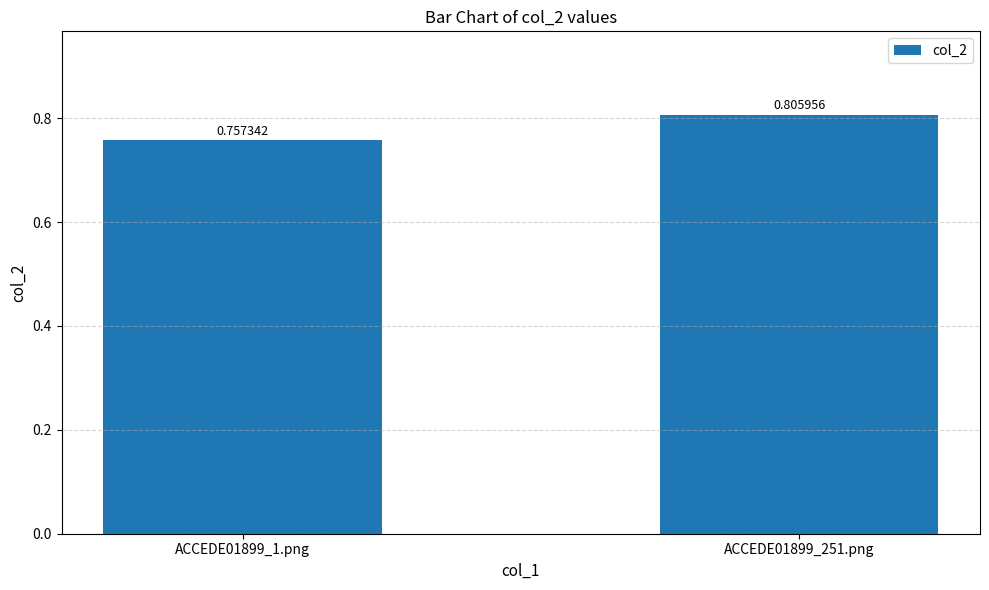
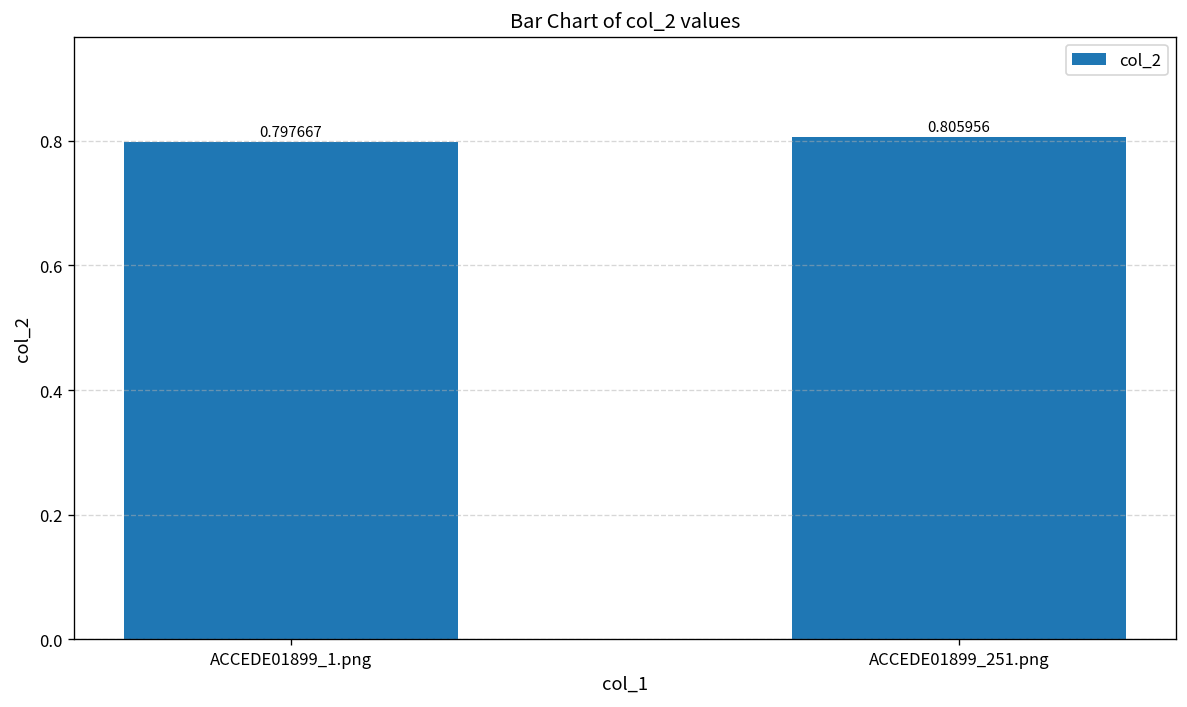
ACCEDE01899_1.png: 0.757342 -> 0.797667
